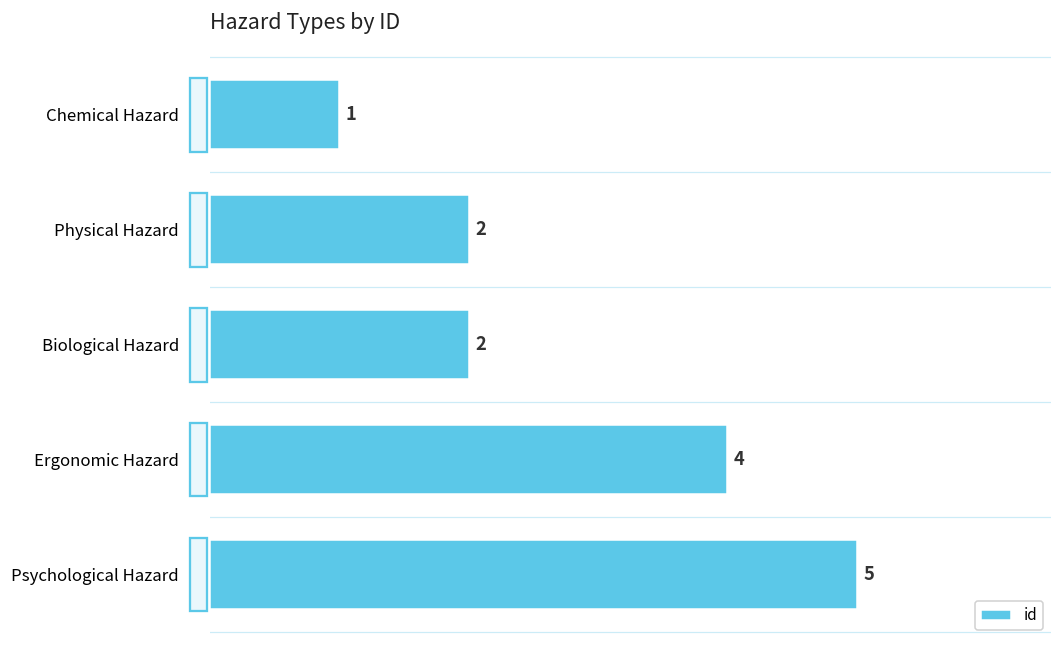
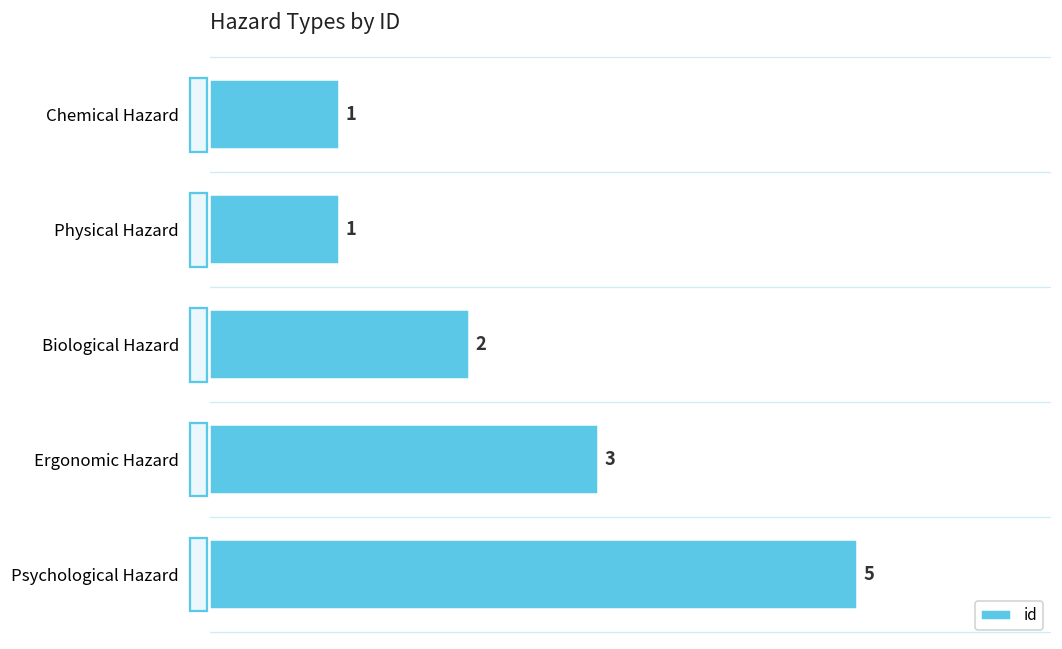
Physical Hazard: 2 -> 1
Ergonomic Hazard: 4 -> 3
